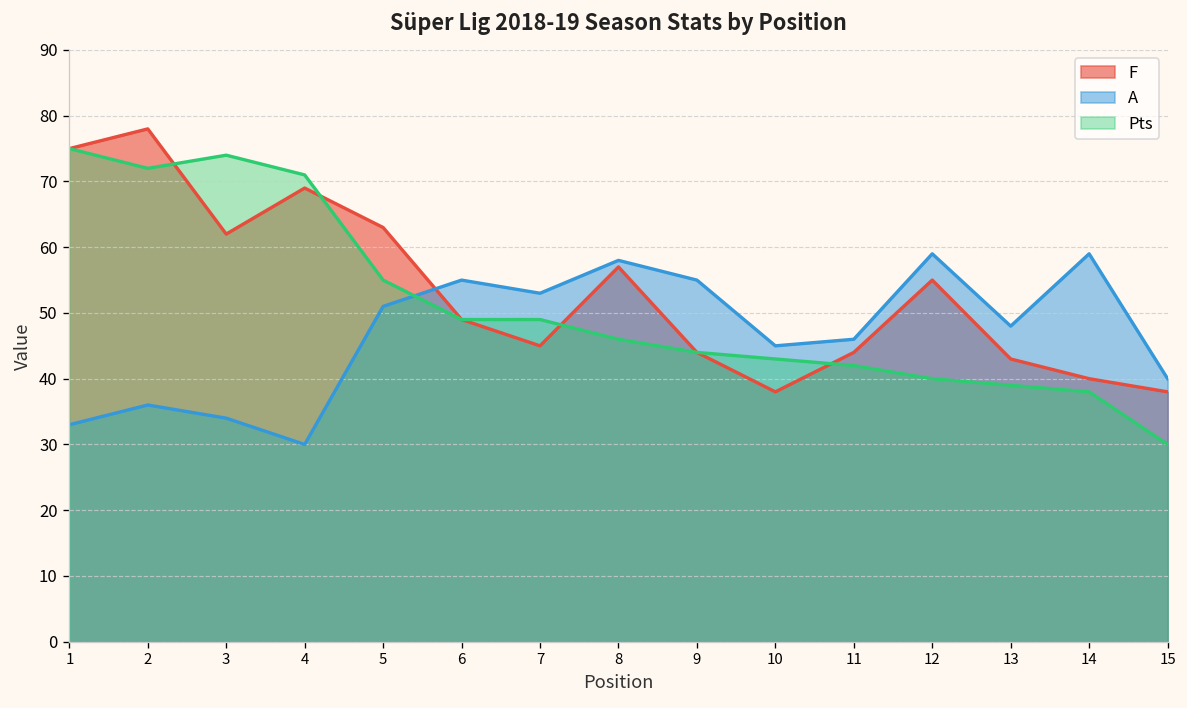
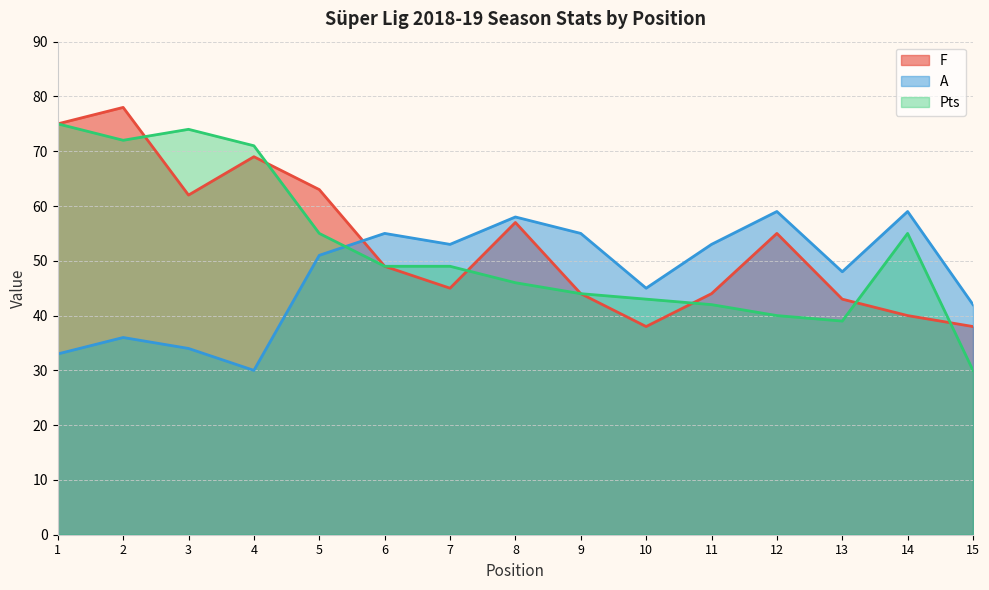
A, 11: 46 -> 53
Pts, 14: 38 -> 55
A, 15: 40 -> 42
